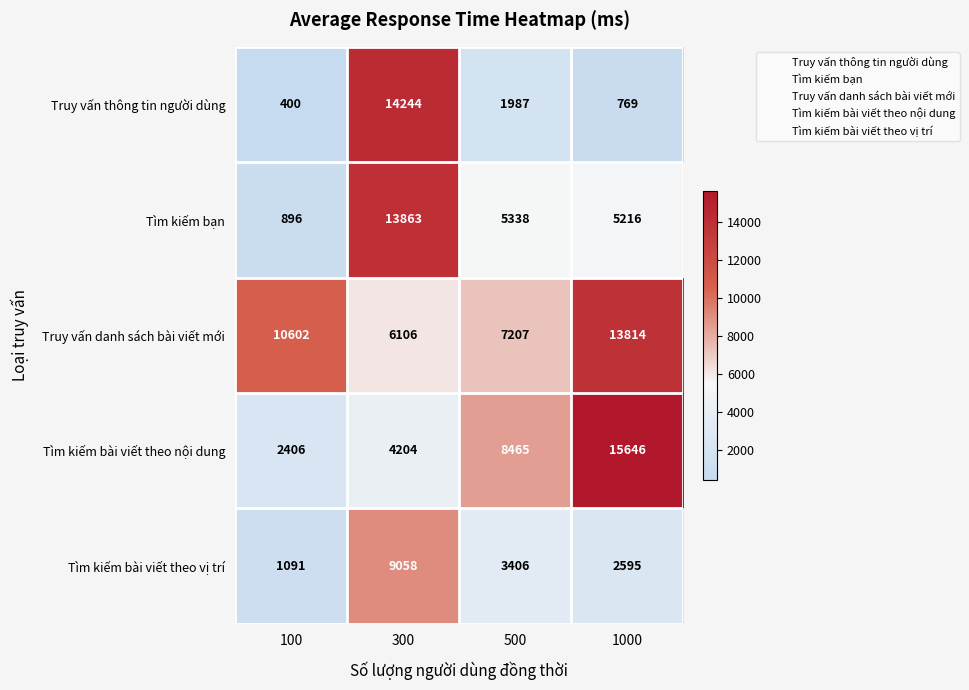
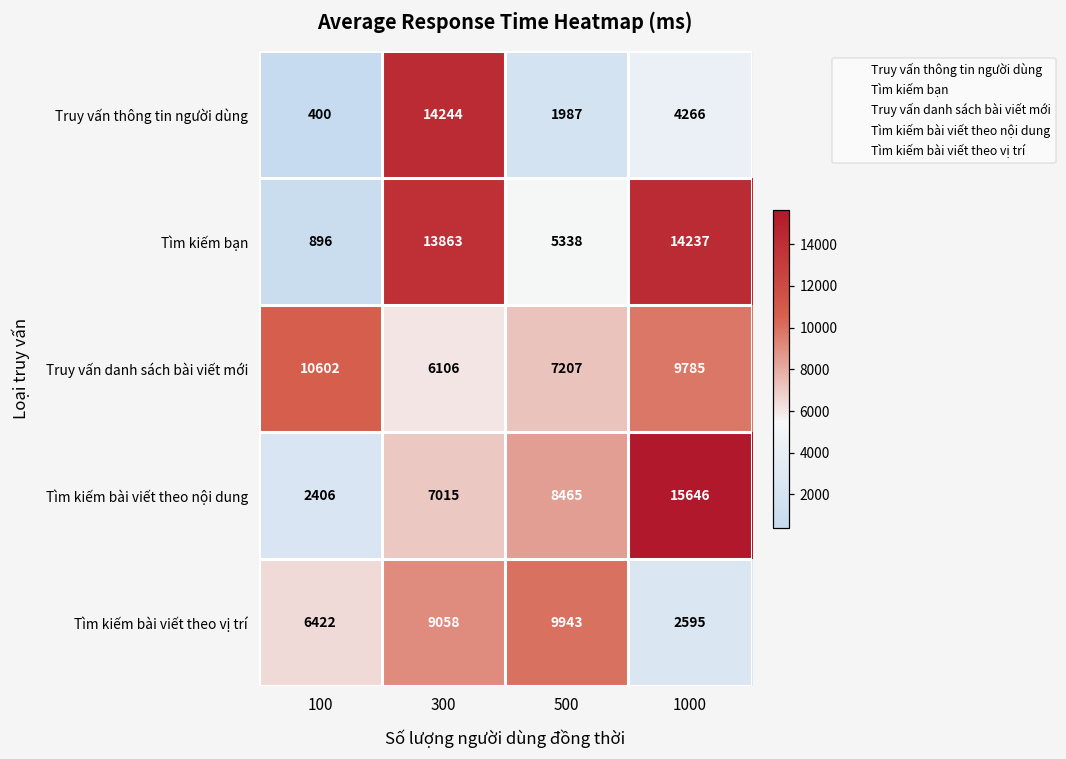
Truy vấn thông tin người dùng, 1000: 769 -> 4266
Tìm kiếm bạn, 1000: 5216 -> 14237
Truy vấn danh sách bài viết mới, 1000: 13814 -> 9785
Tìm kiếm bài viết theo nội dung, 300: 4204 -> 7015
Tìm kiếm bài viết theo vị trí, 100: 1091 -> 6422
Tìm kiếm bài viết theo vị trí, 500: 3406 -> 9943
